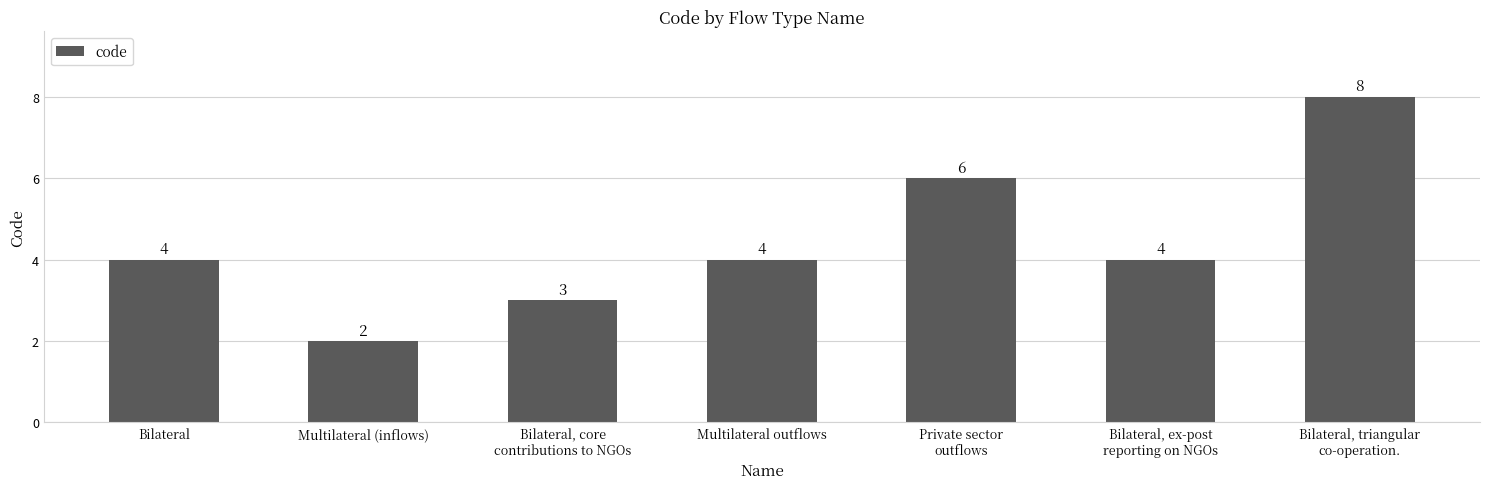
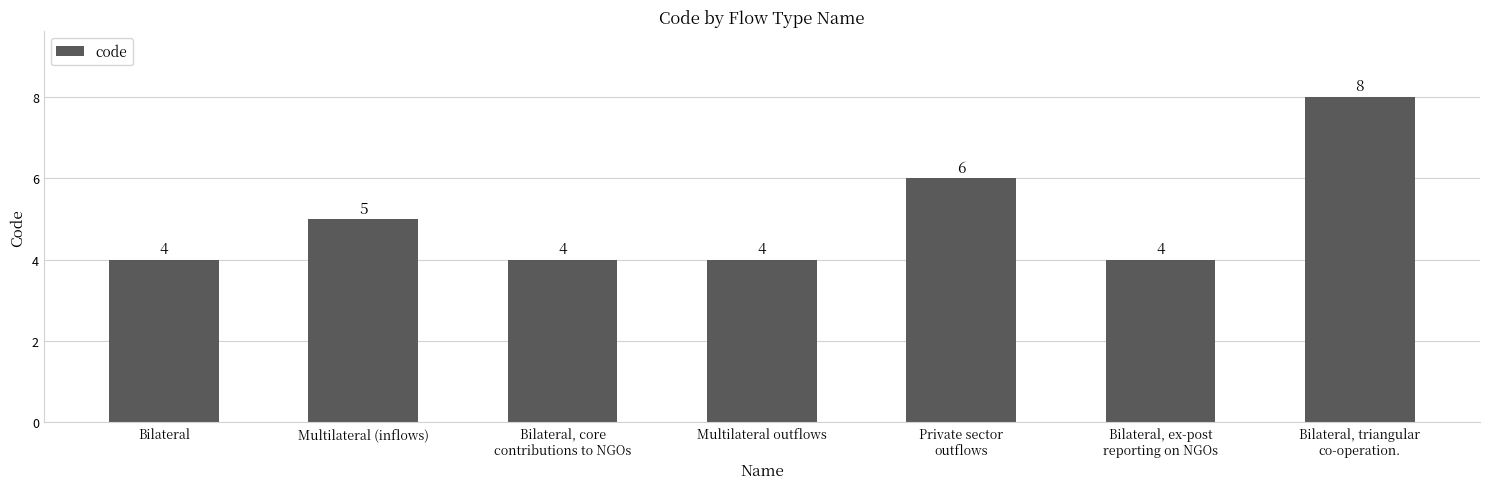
Multilateral (inflows): 2 -> 5
Bilateral, core contributions to NGOs: 3 -> 4
